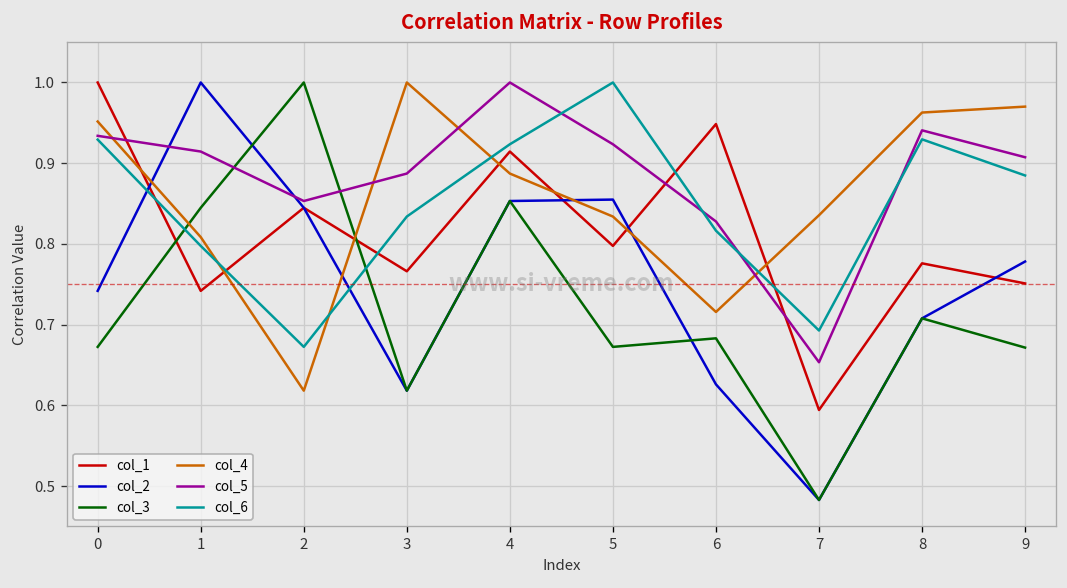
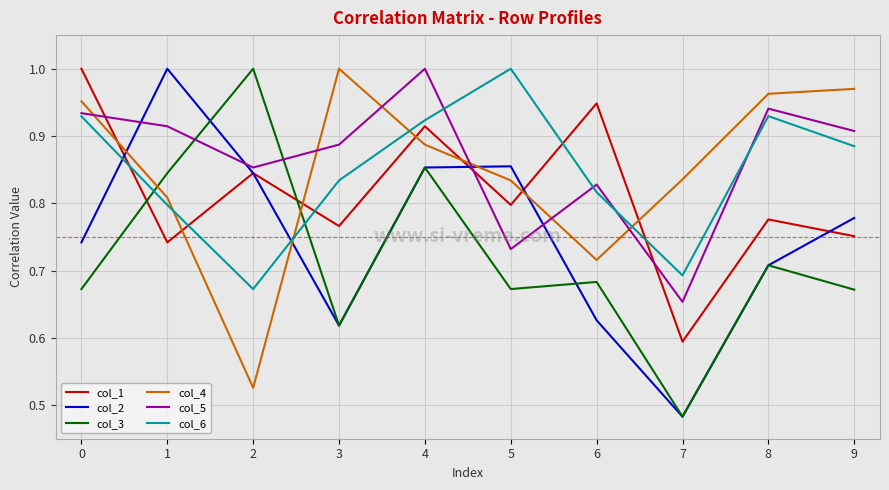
col_4, 2: 0.62 -> 0.53
col_5, 5: 0.92 -> 0.73
